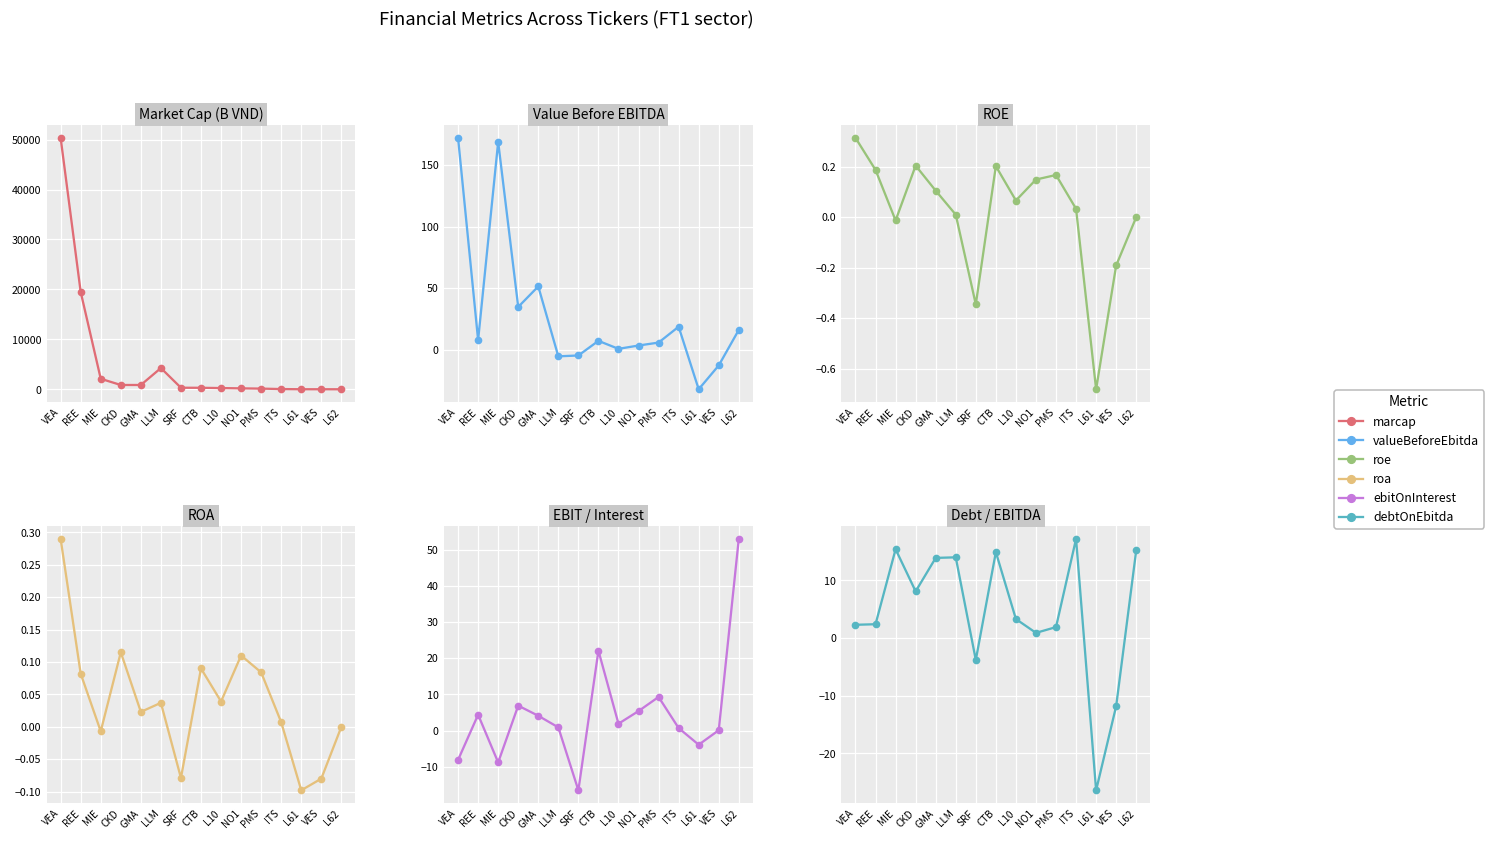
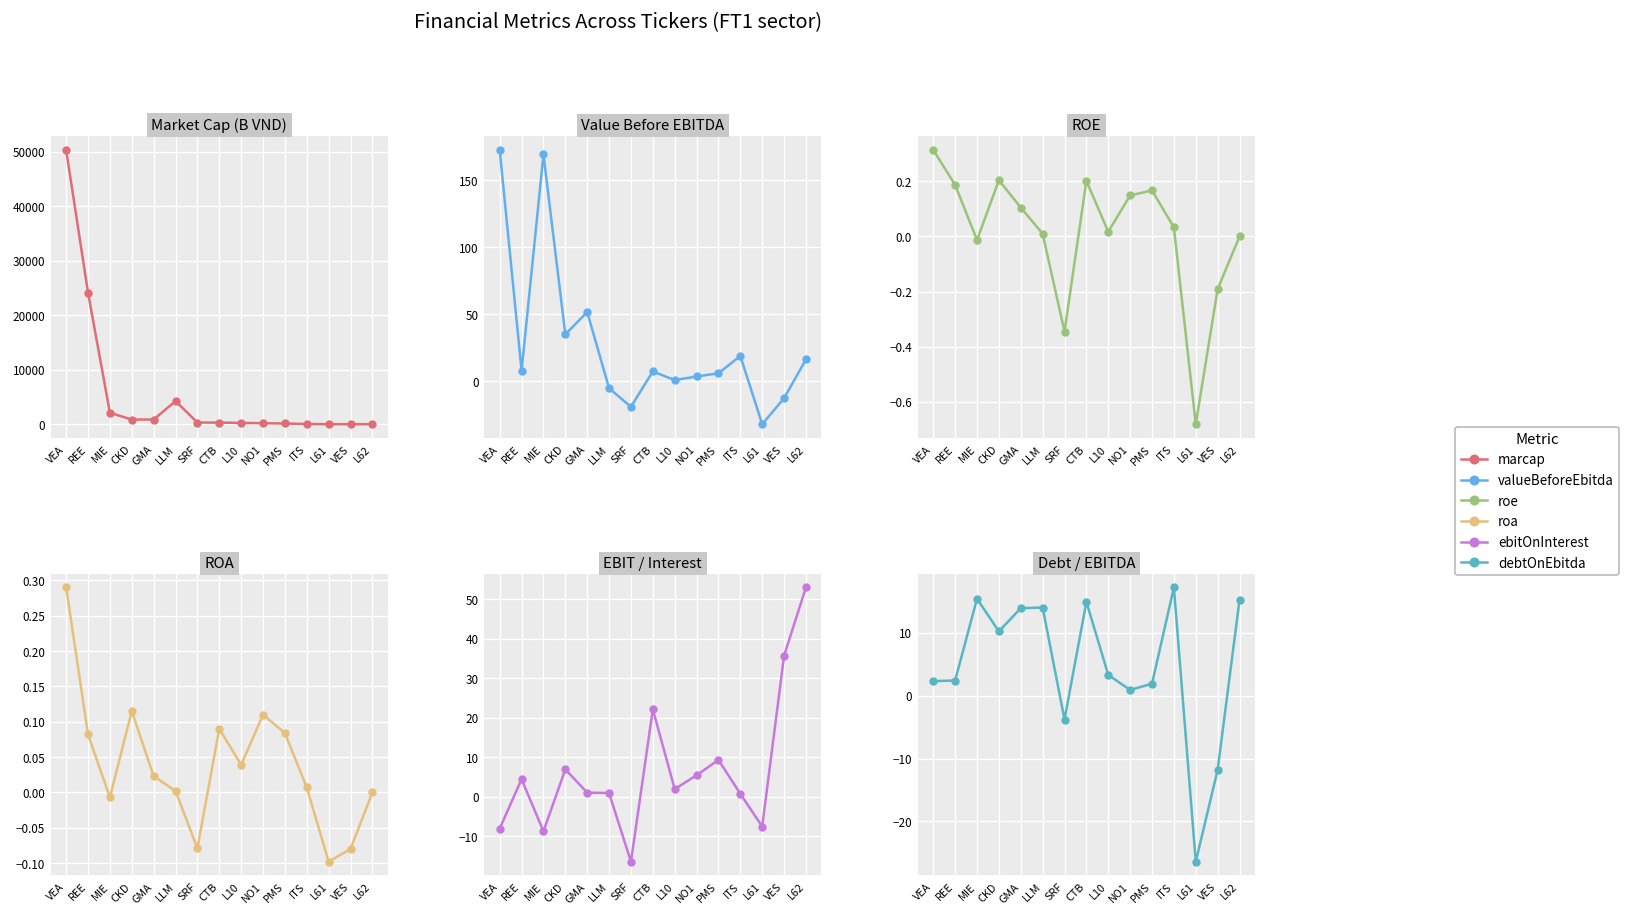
Market Cap (B VND), REE: 20000 -> 24000
Value Before EBITDA, SRF: -5 -> -19
ROE, L10: 0.07 -> 0.02
ROA, LLM: 0.04 -> 0.00
EBIT / Interest, GMA: 4 -> 1
EBIT / Interest, L61: -4 -> -8
EBIT / Interest, VES: 0 -> 36
Debt / EBITDA, CKD: 8 -> 10
